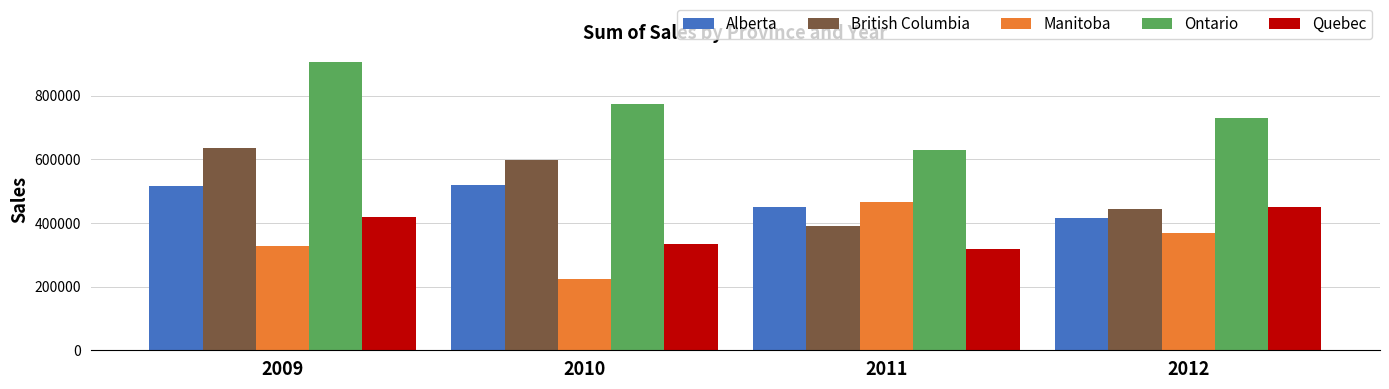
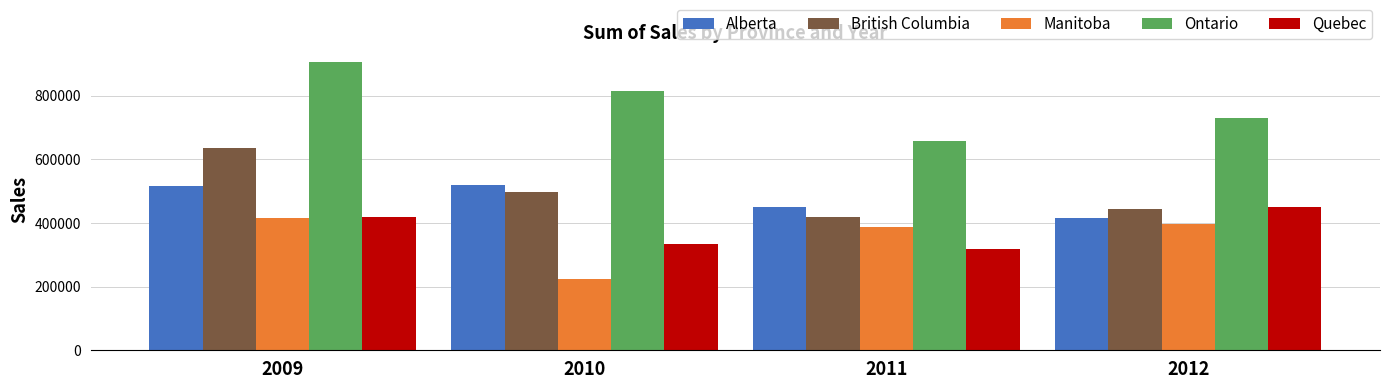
Manitoba, 2009: 330000 -> 420000
British Columbia, 2010: 600000 -> 500000
Ontario, 2010: 770000 -> 810000
British Columbia, 2011: 390000 -> 420000
Manitoba, 2011: 470000 -> 390000
Ontario, 2011: 630000 -> 660000
Manitoba, 2012: 370000 -> 400000
